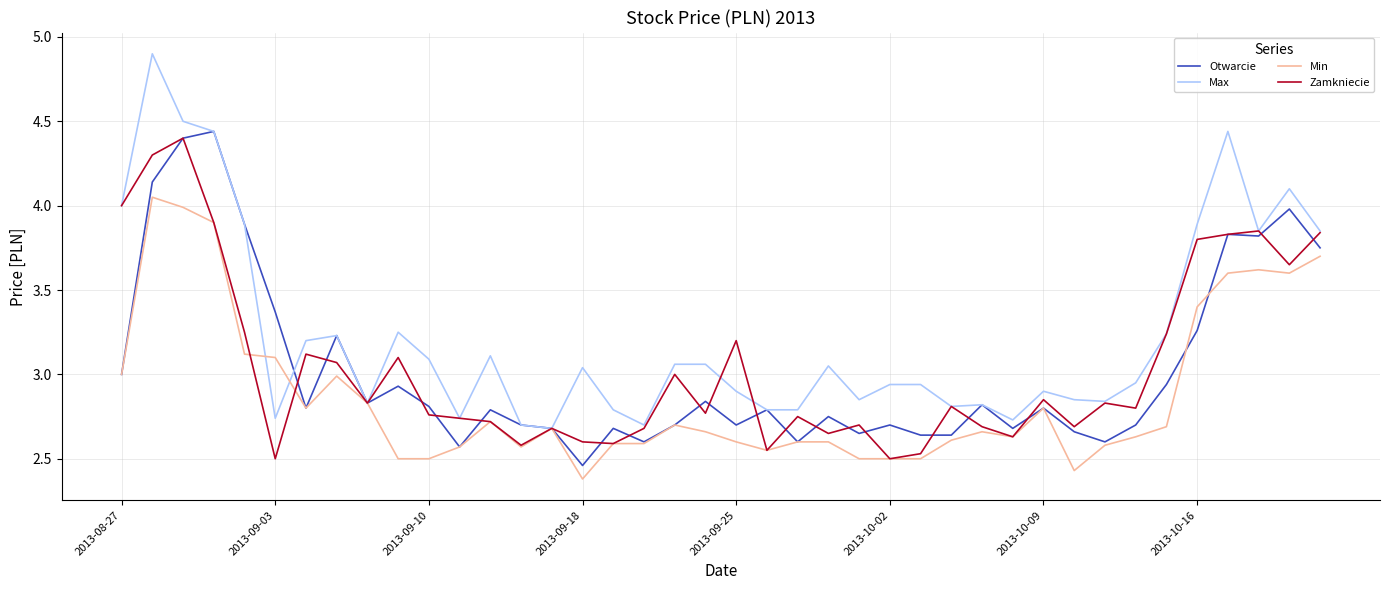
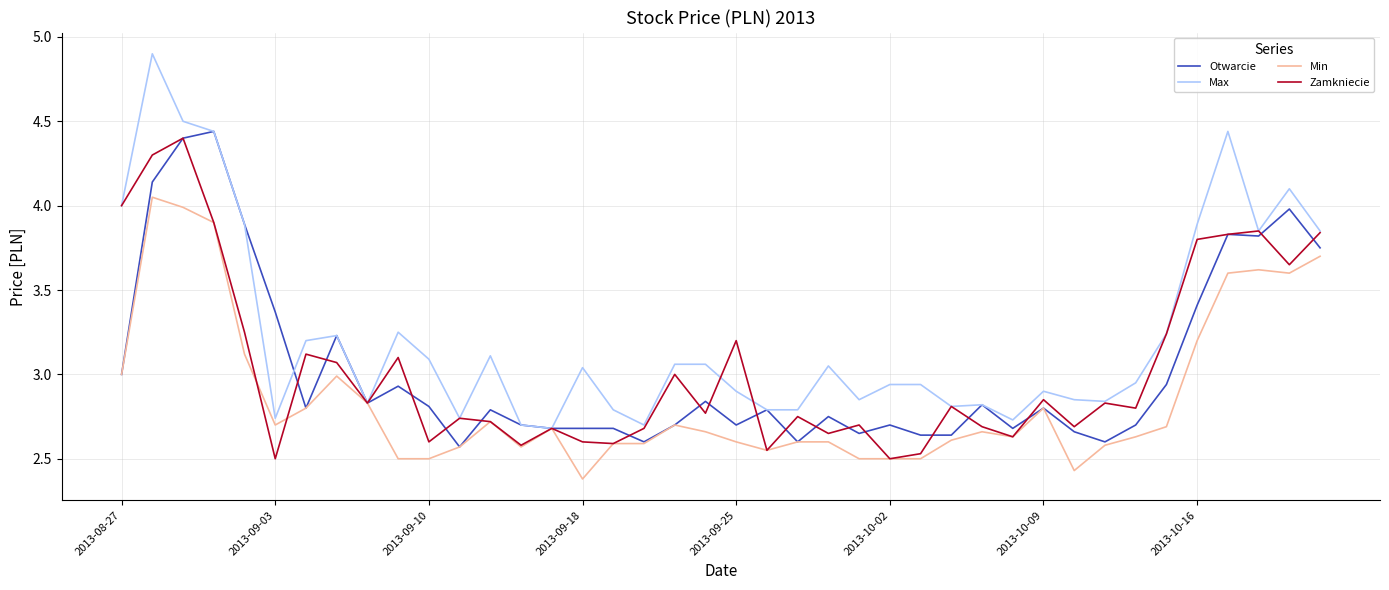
Min, 2013-09-03: 3.1 -> 2.7
Zamkniecie, 2013-09-10: 2.76 -> 2.60
Otwarcie, 2013-09-18: 2.46 -> 2.68
Otwarcie, 2013-10-16: 3.26 -> 3.41
Min, 2013-10-16: 3.4 -> 3.2
